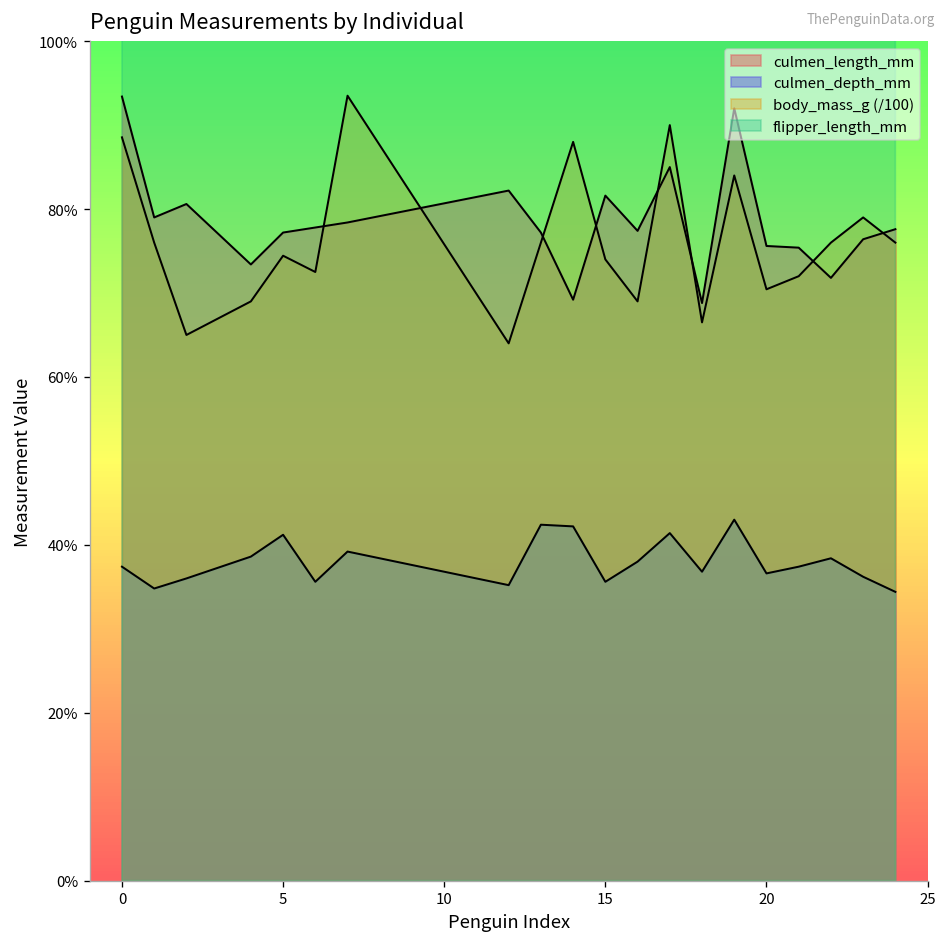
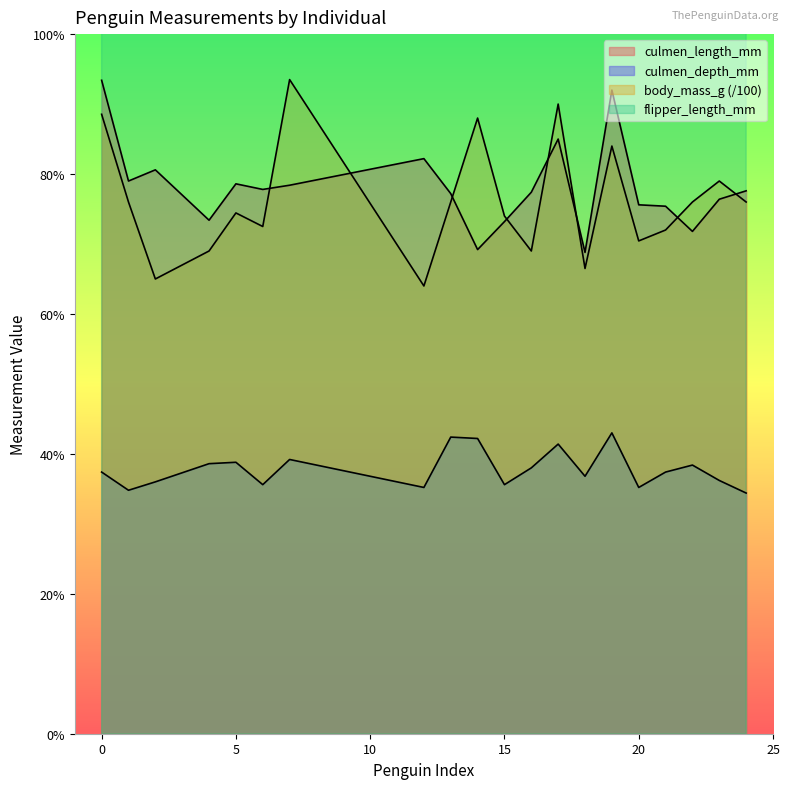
culmen_length_mm, 5: 77% -> 79%
culmen_depth_mm, 5: 41% -> 39%
culmen_length_mm, 15: 82% -> 73%
culmen_depth_mm, 20: 37% -> 35%
